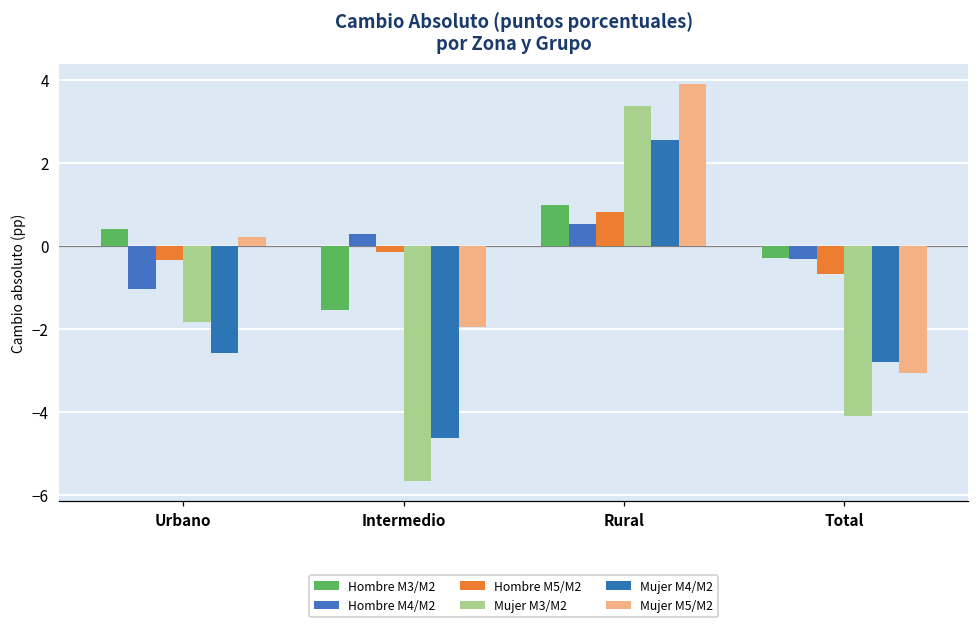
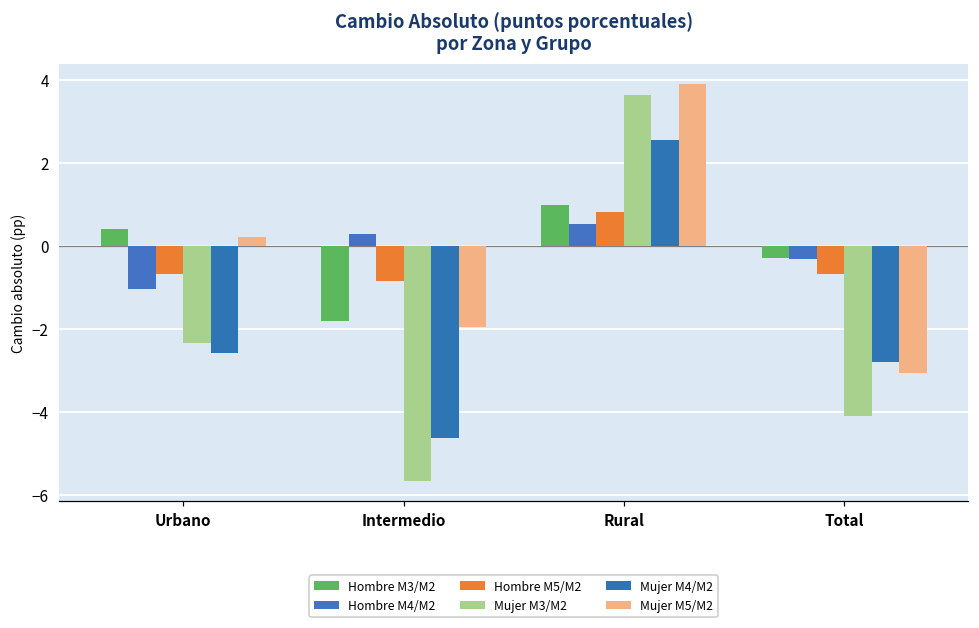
Hombre M5/M2, Urbano: -0.3 -> -0.7
Mujer M3/M2, Urbano: -1.8 -> -2.3
Hombre M3/M2, Intermedio: -1.6 -> -1.8
Hombre M5/M2, Intermedio: -0.2 -> -0.8
Mujer M3/M2, Rural: 3.4 -> 3.6
